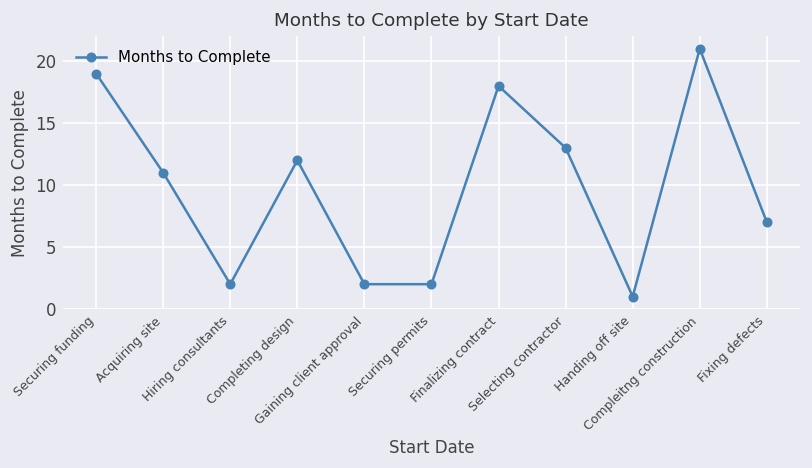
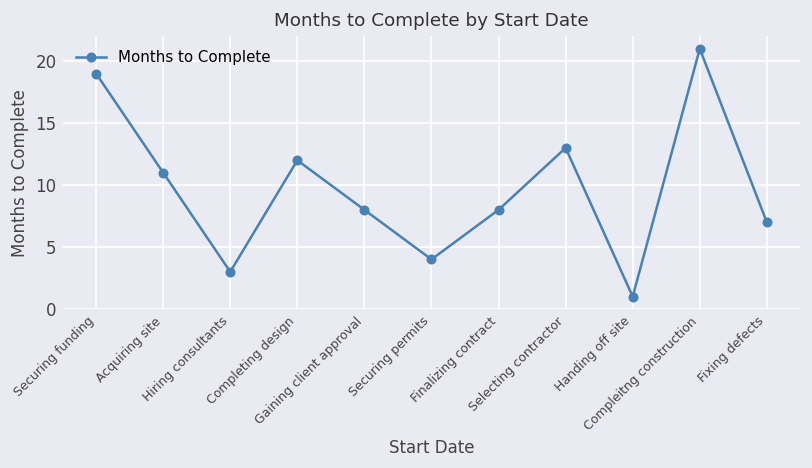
Hiring consultants: 2 -> 3
Gaining client approval: 2 -> 8
Securing permits: 2 -> 4
Finalizing contract: 18 -> 8
